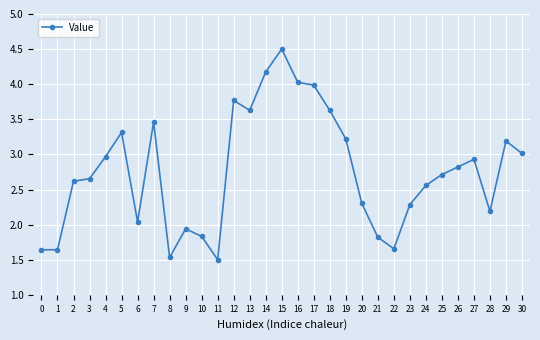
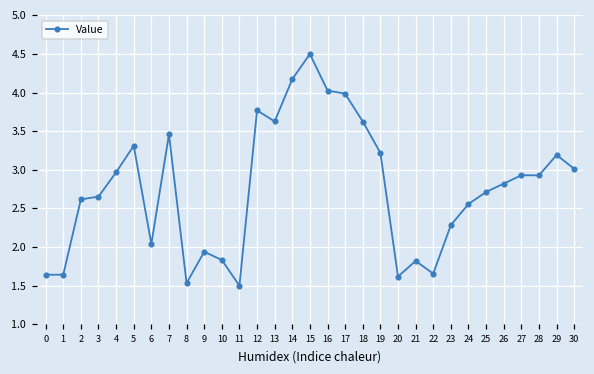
20: 2.3 -> 1.6
28: 2.2 -> 2.9
